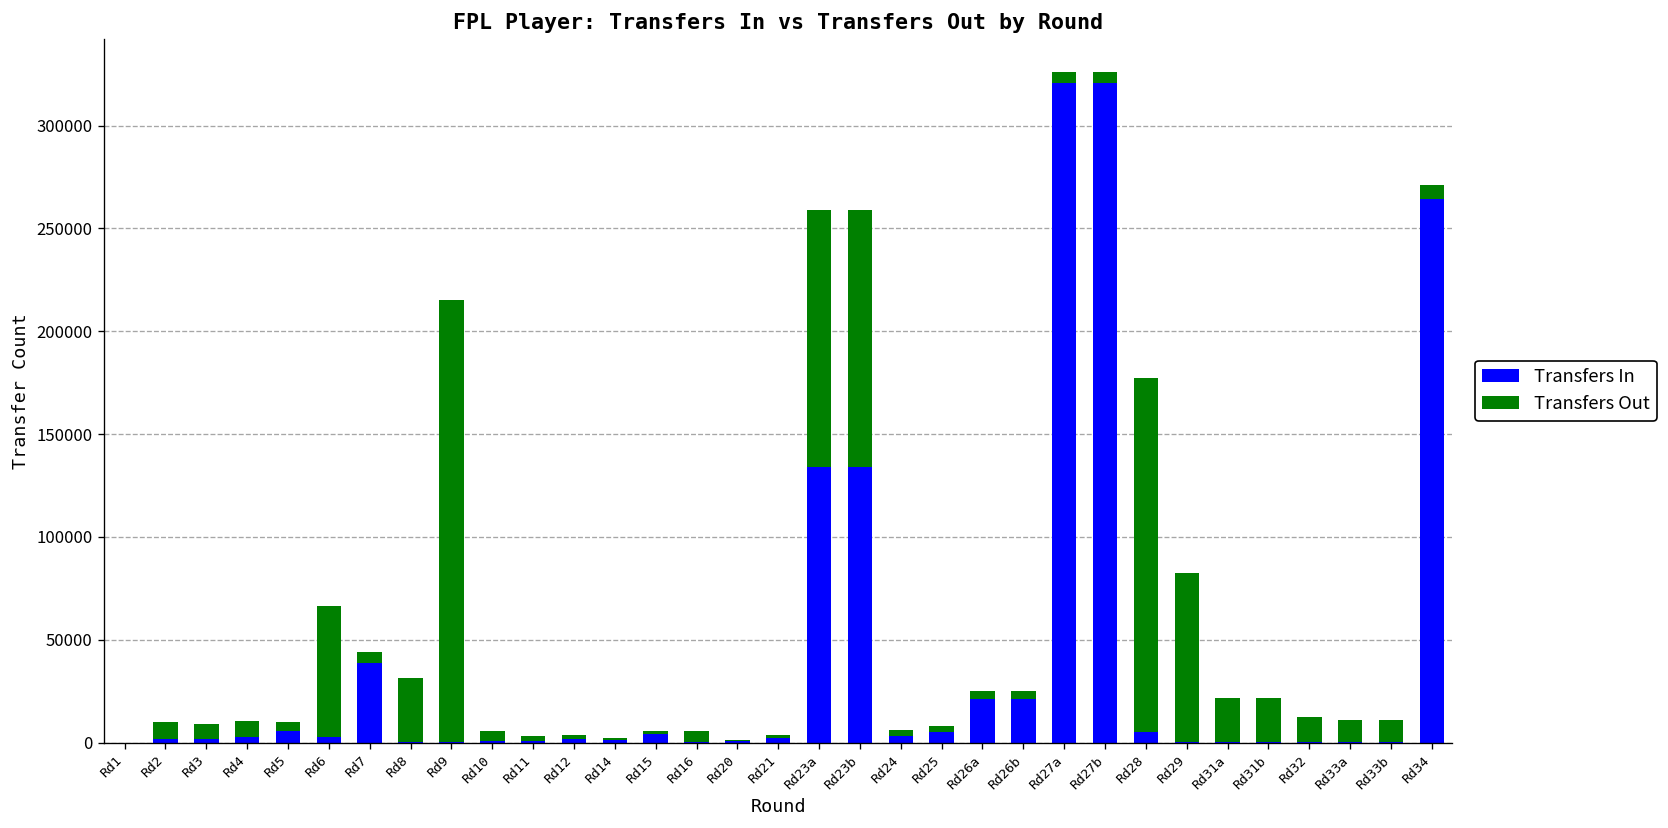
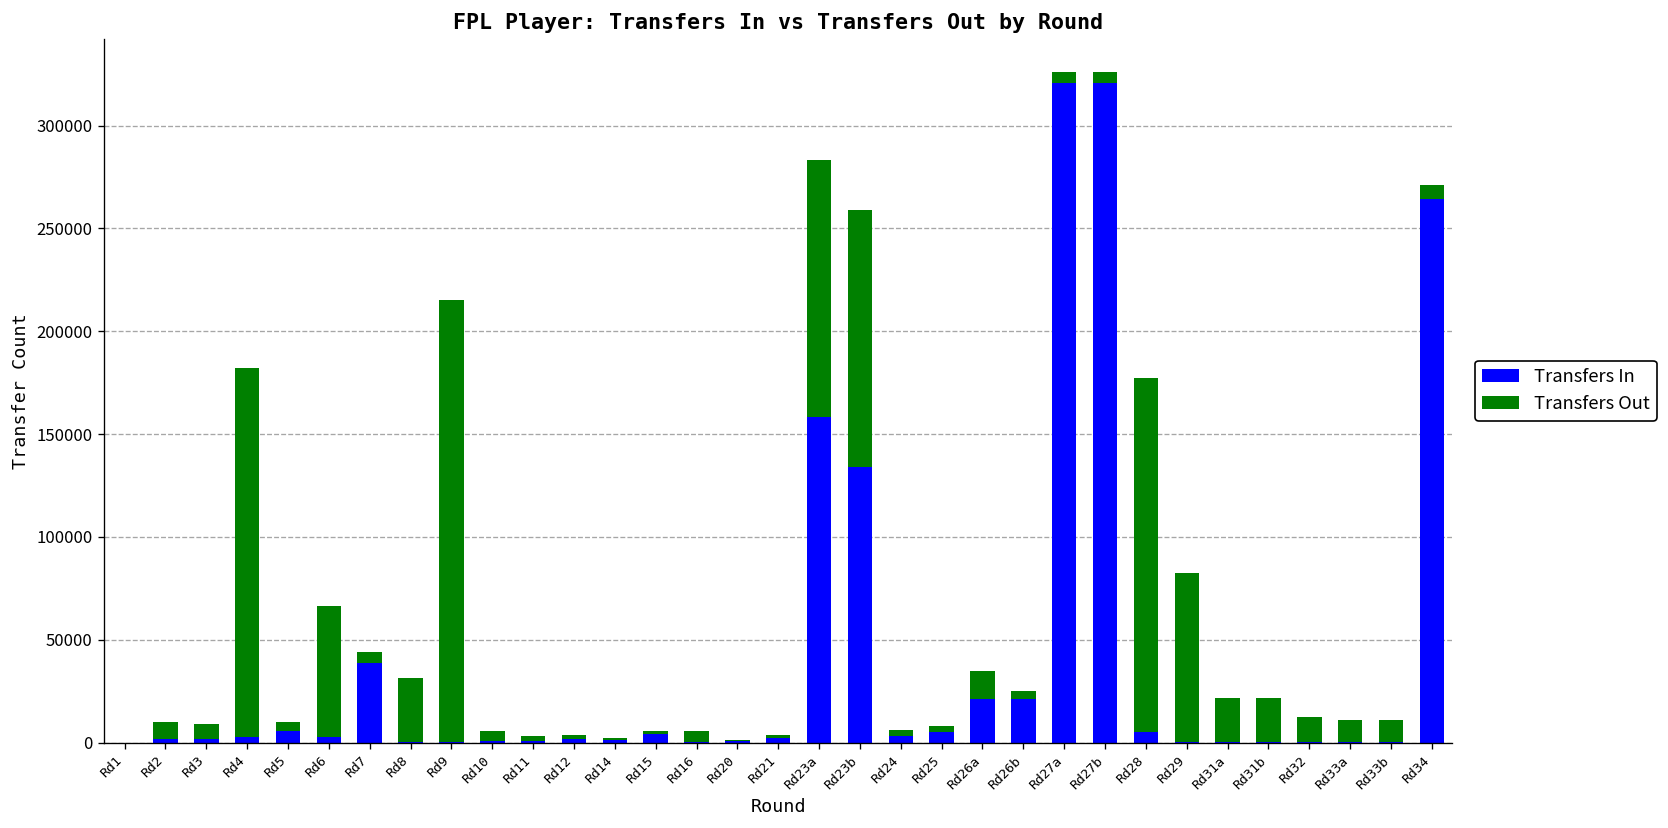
Transfers Out, Rd4: 8000 -> 180000
Transfers In, Rd23a: 134000 -> 158000
Transfers Out, Rd26a: 4000 -> 14000
